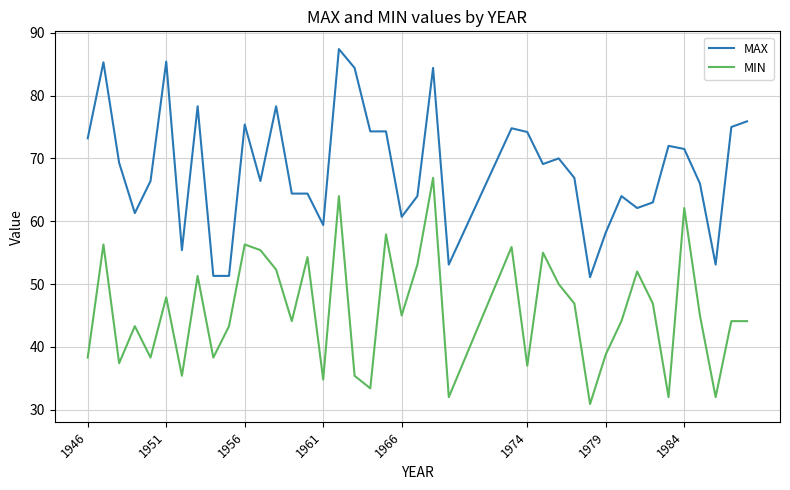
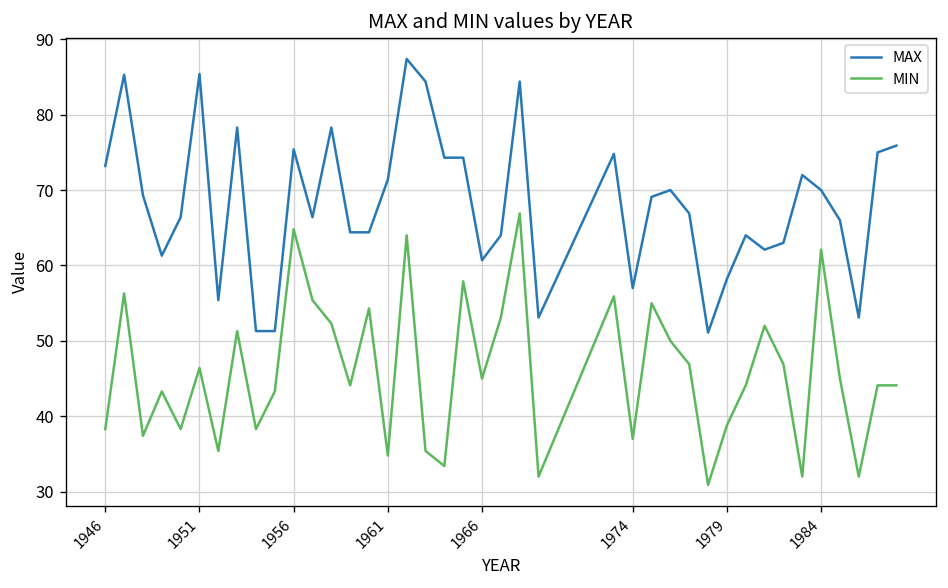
MIN, 1951: 48 -> 46
MIN, 1956: 56 -> 65
MAX, 1961: 59 -> 71
MAX, 1974: 74 -> 57
MAX, 1984: 72 -> 70
